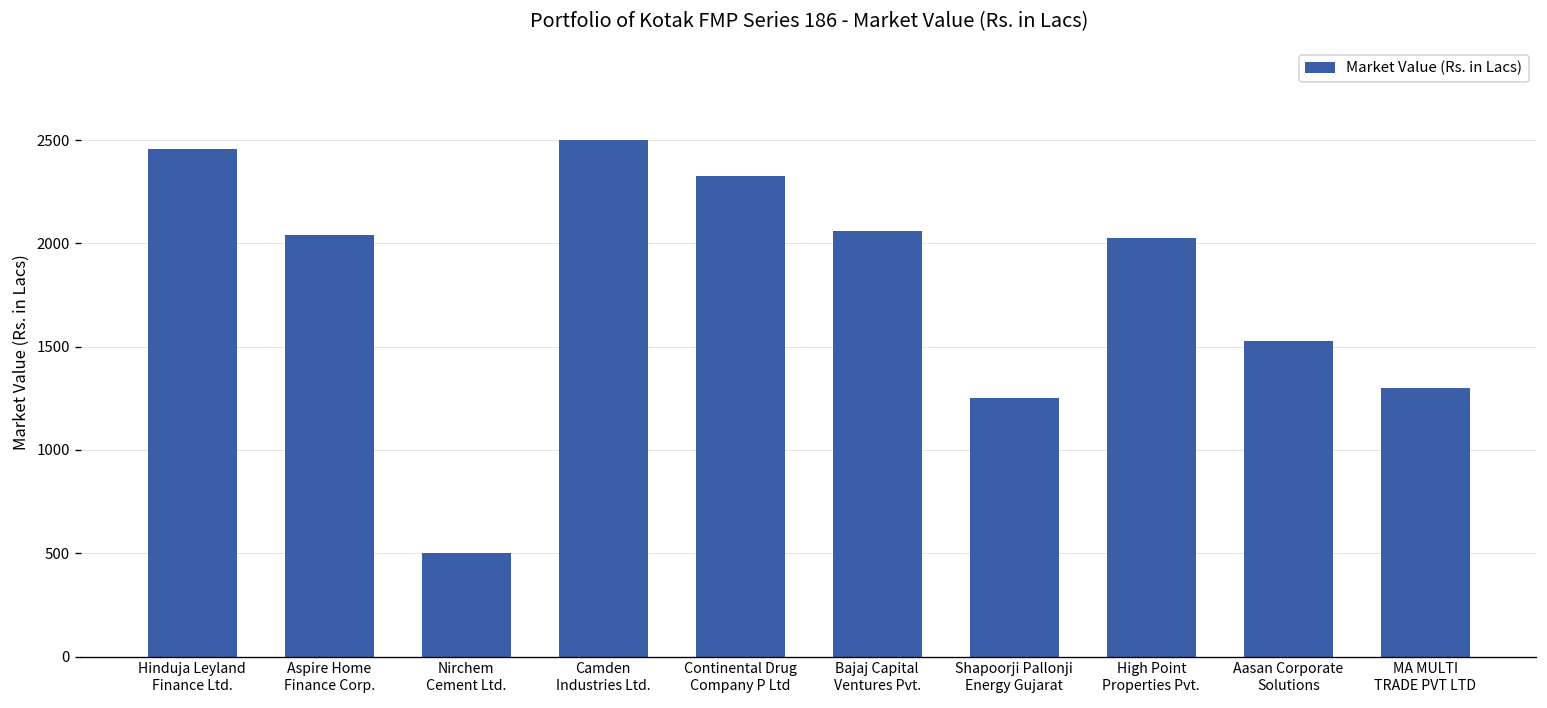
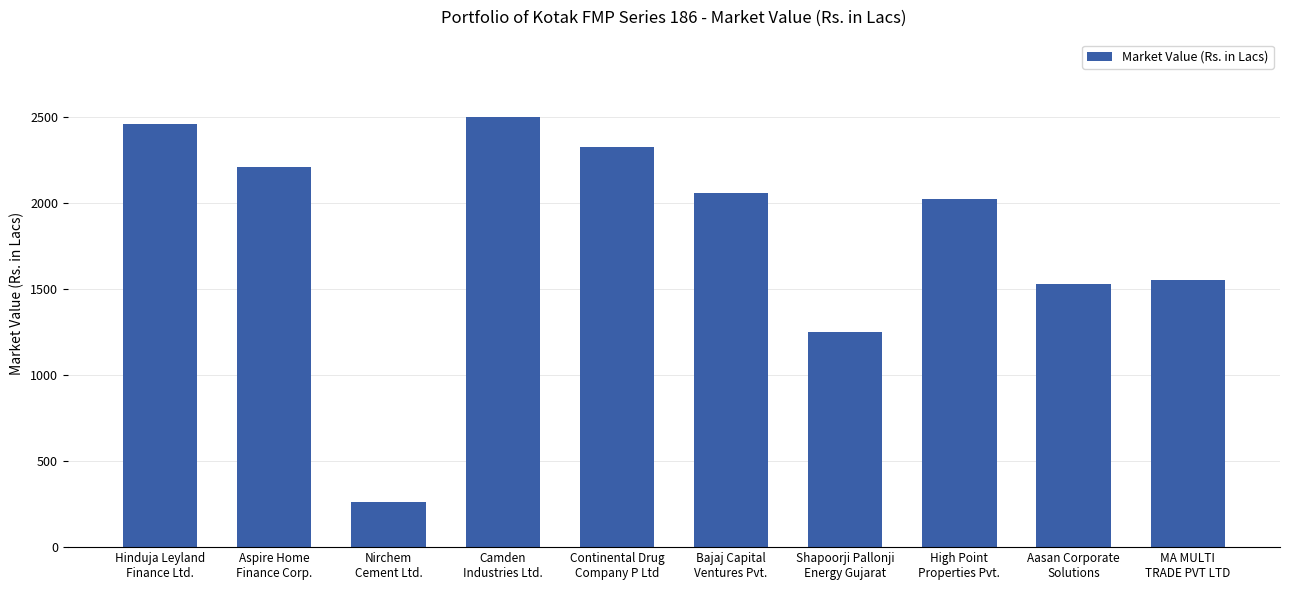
Aspire Home Finance Corp.: 2040 -> 2210
Nirchem Cement Ltd.: 500 -> 260
MA MULTI TRADE PVT LTD: 1300 -> 1550
